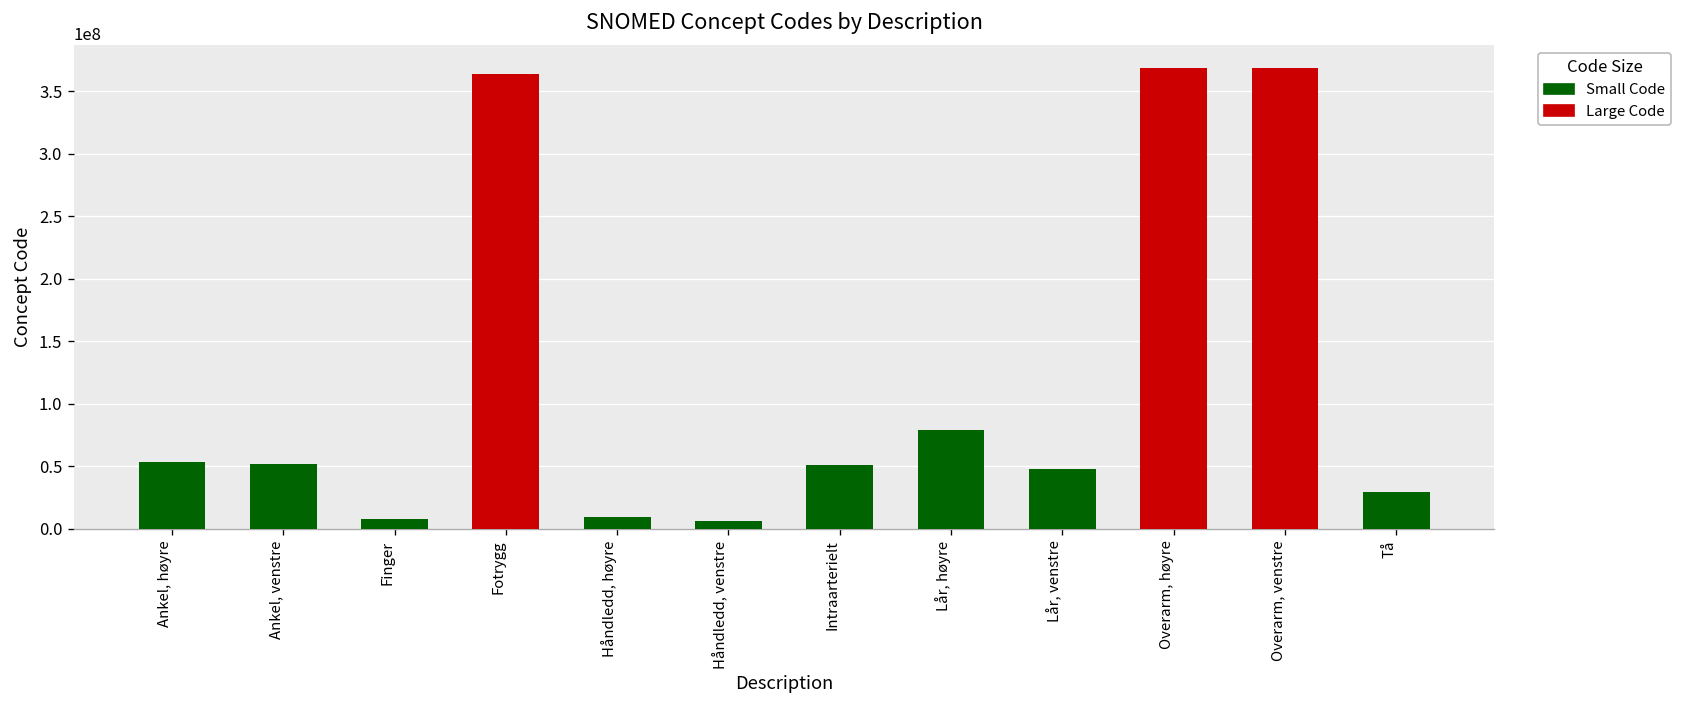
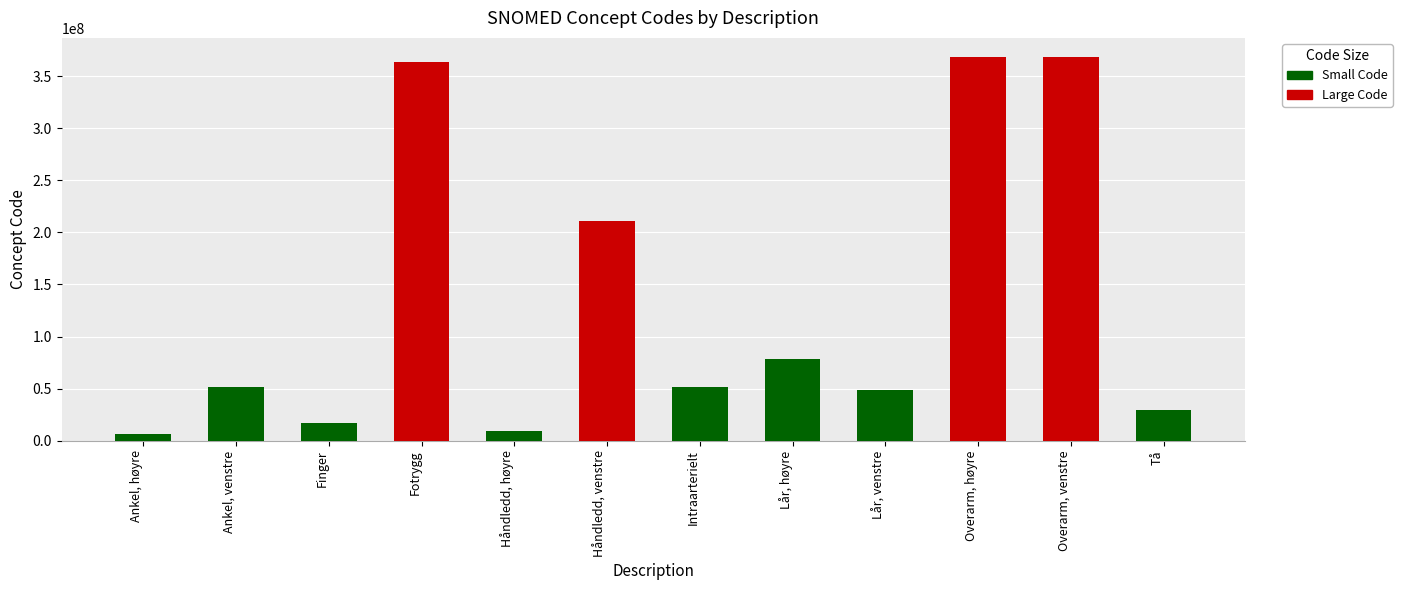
Ankel, høyre: 53000000 -> 7000000
Finger: 8000000 -> 17000000
Håndledd, venstre: 6000000 -> 210000000
